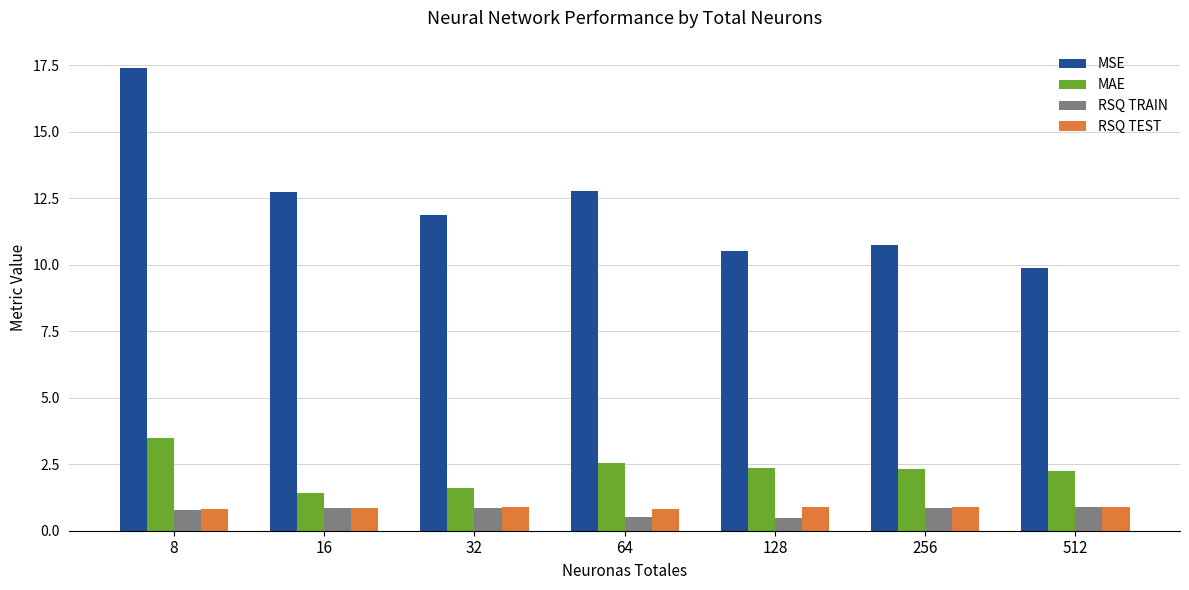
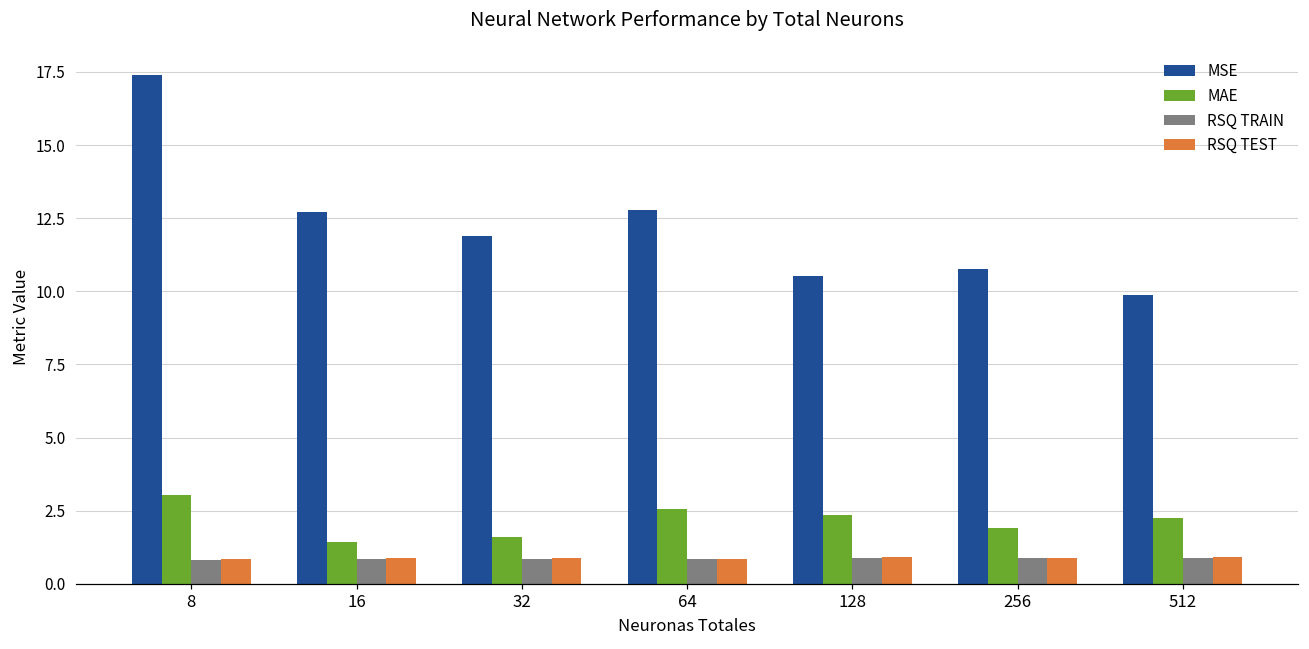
MAE, 8: 3.5 -> 3.0
RSQ TRAIN, 64: 0.5 -> 0.9
RSQ TRAIN, 128: 0.5 -> 0.9
MAE, 256: 2.3 -> 1.9
